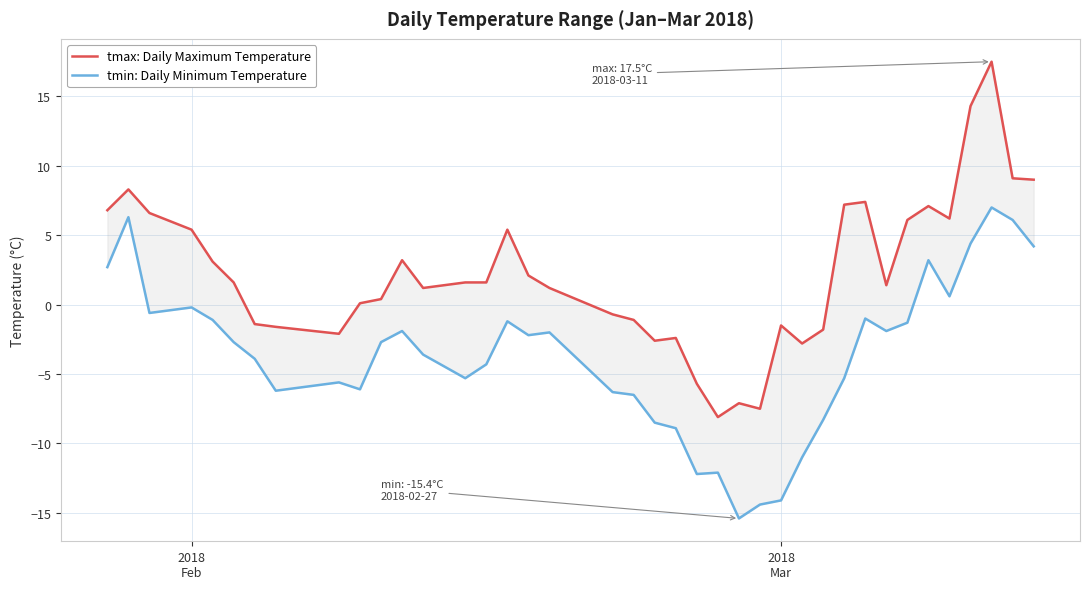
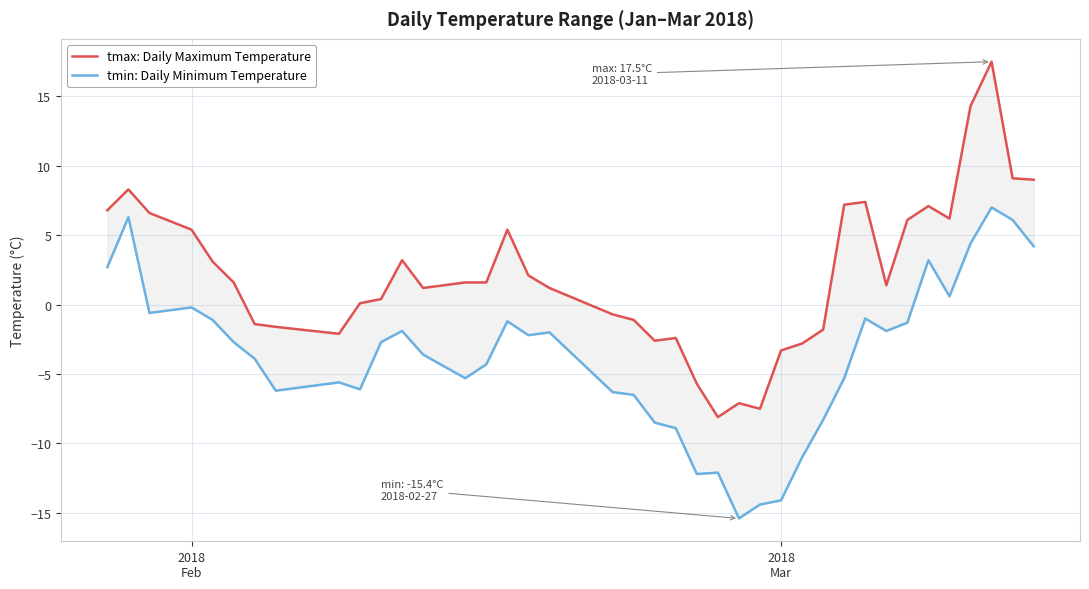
tmax: Daily Maximum Temperature, 2018 Mar: -1.5 -> -3.3
